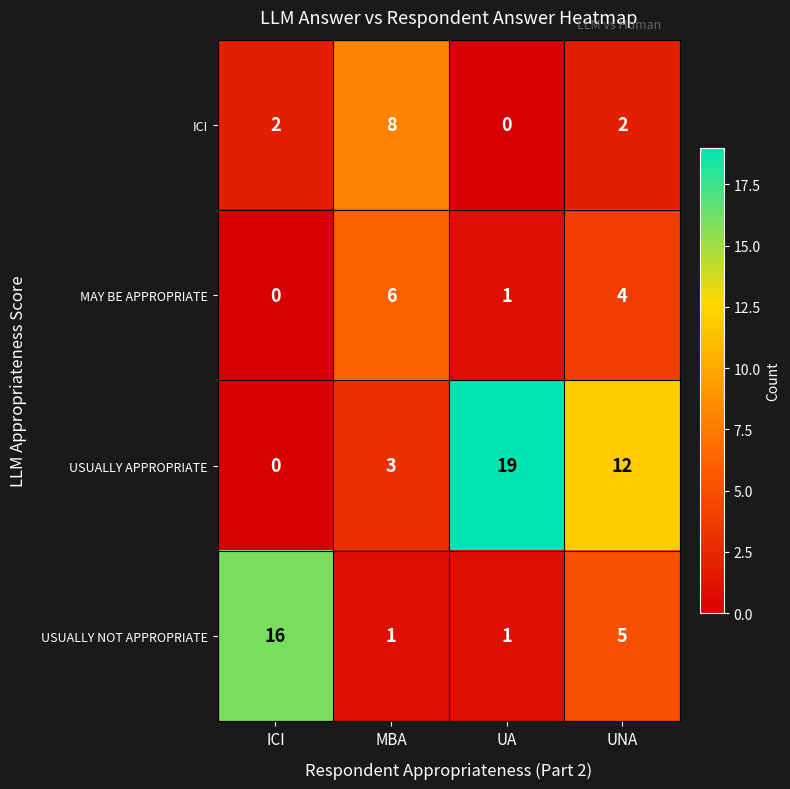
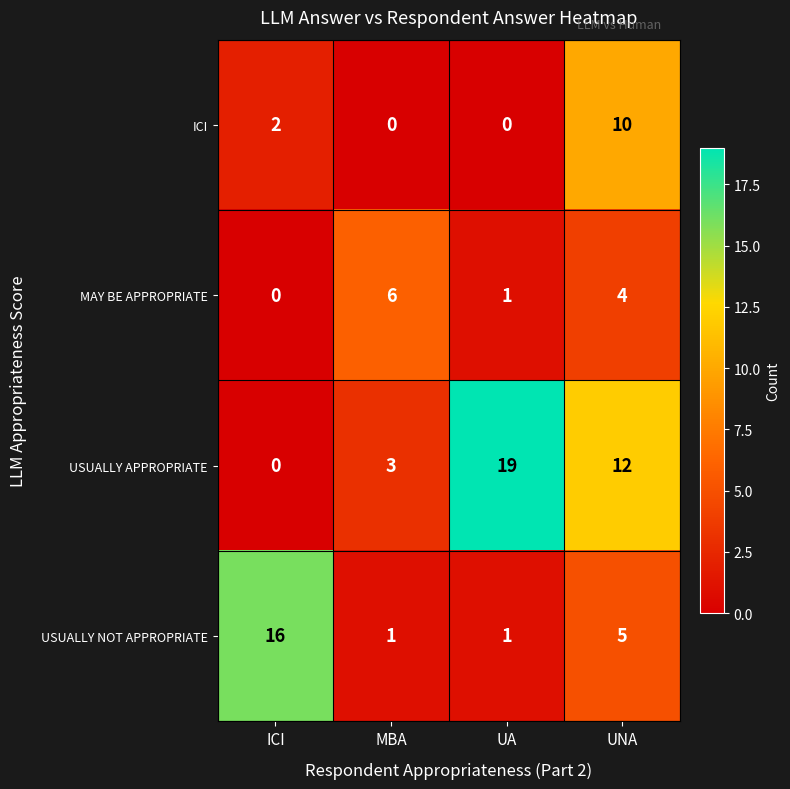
ICI, MBA: 8 -> 0
ICI, UNA: 2 -> 10
